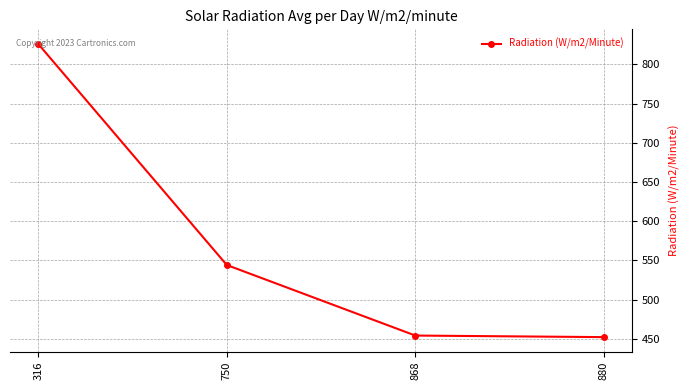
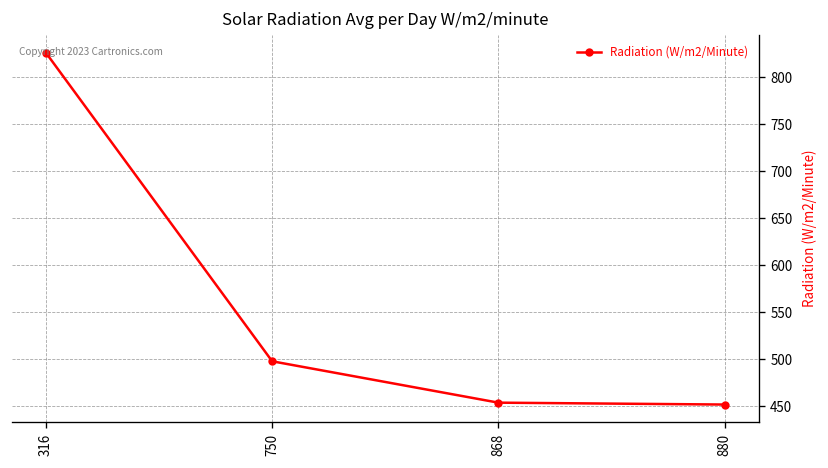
750: 540 -> 500
